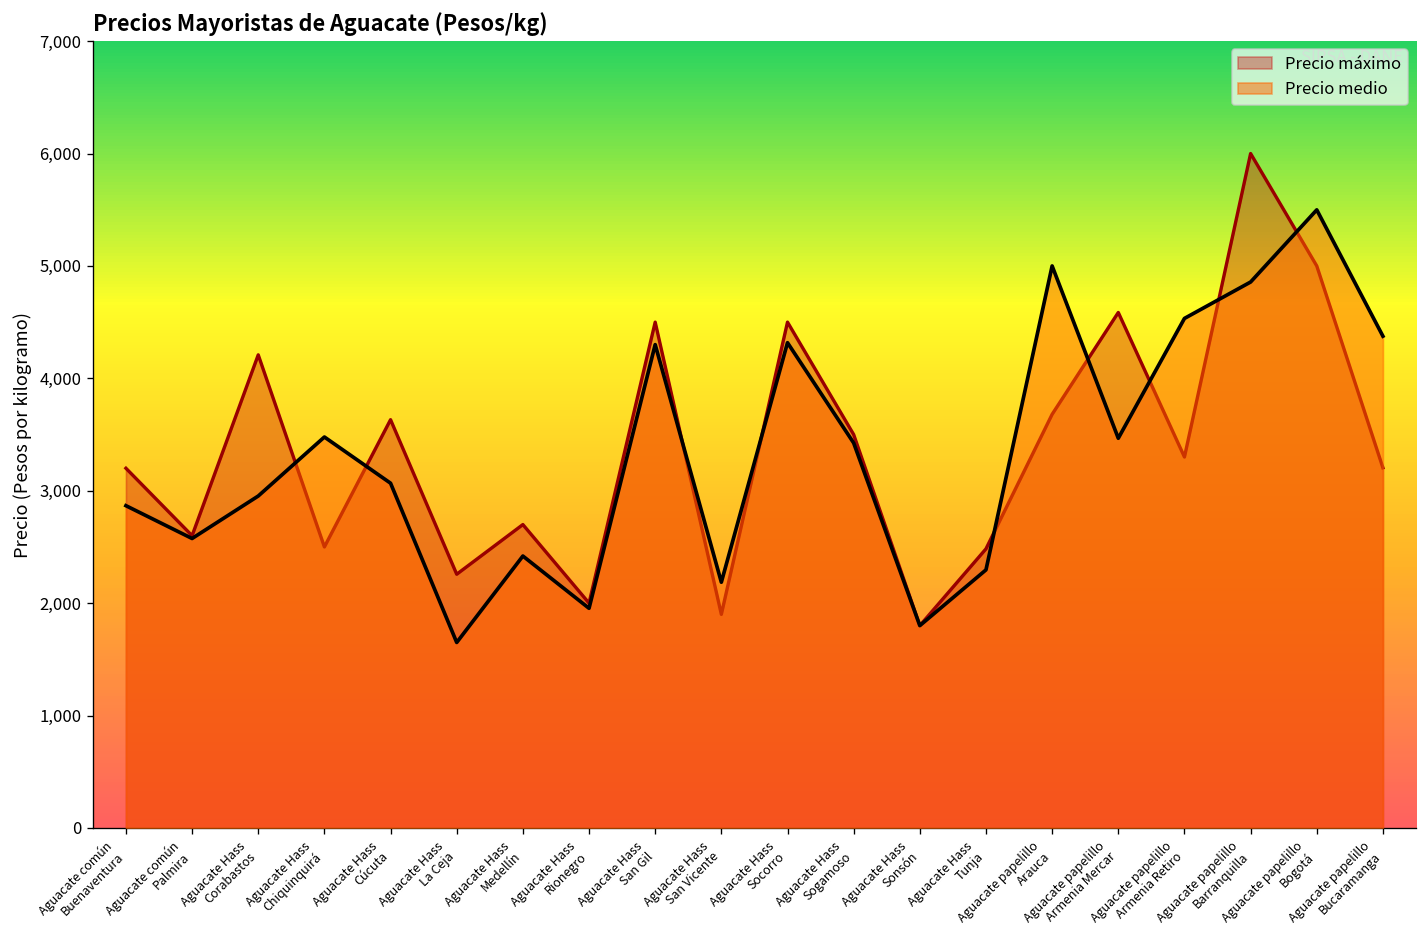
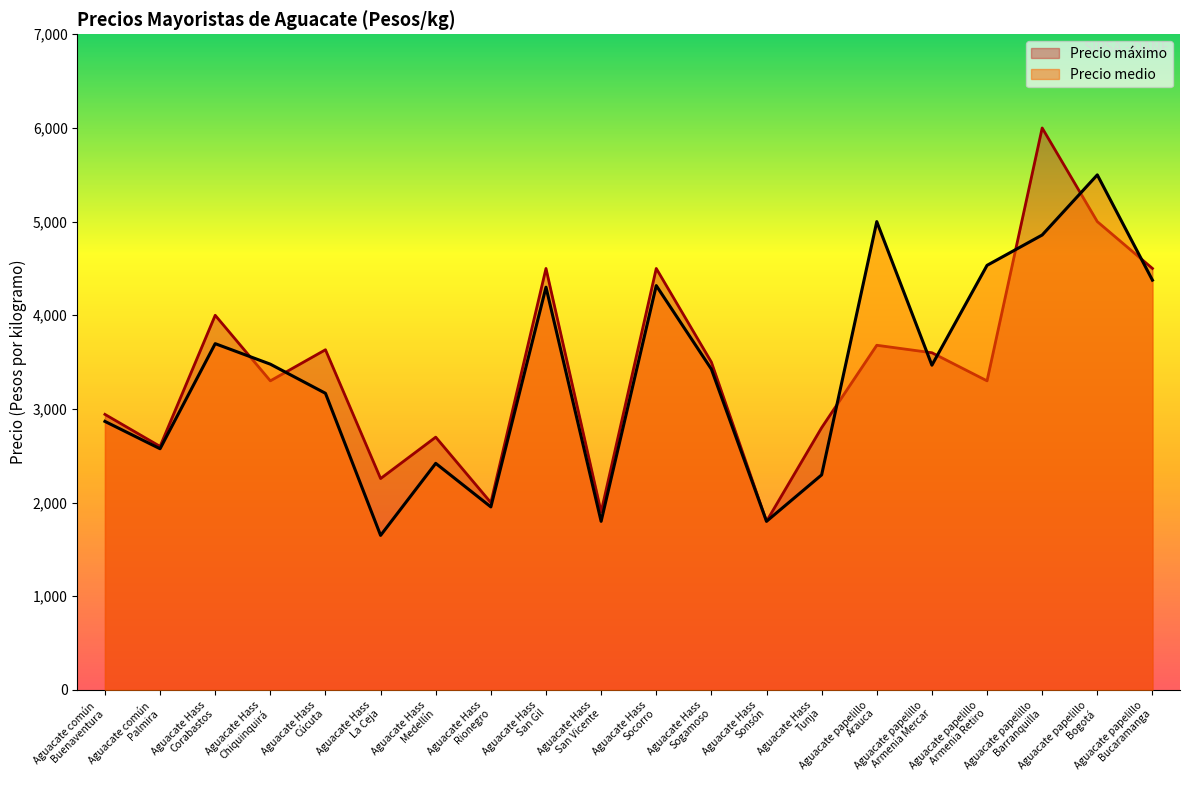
Precio máximo, Aguacate común Buenaventura: 3,200 -> 2,900
Precio máximo, Aguacate Hass Corabastos: 4,200 -> 4,000
Precio medio, Aguacate Hass Corabastos: 3,000 -> 3,700
Precio máximo, Aguacate Hass Chiquinquirá: 2,500 -> 3,300
Precio medio, Aguacate Hass Cúcuta: 3,100 -> 3,200
Precio medio, Aguacate Hass San Vicente: 2,200 -> 1,800
Precio máximo, Aguacate Hass Tunja: 2,500 -> 2,800
Precio máximo, Aguacate papelillo Armenia Mercar: 4,600 -> 3,600
Precio máximo, Aguacate papelillo Bucaramanga: 3,200 -> 4,500
